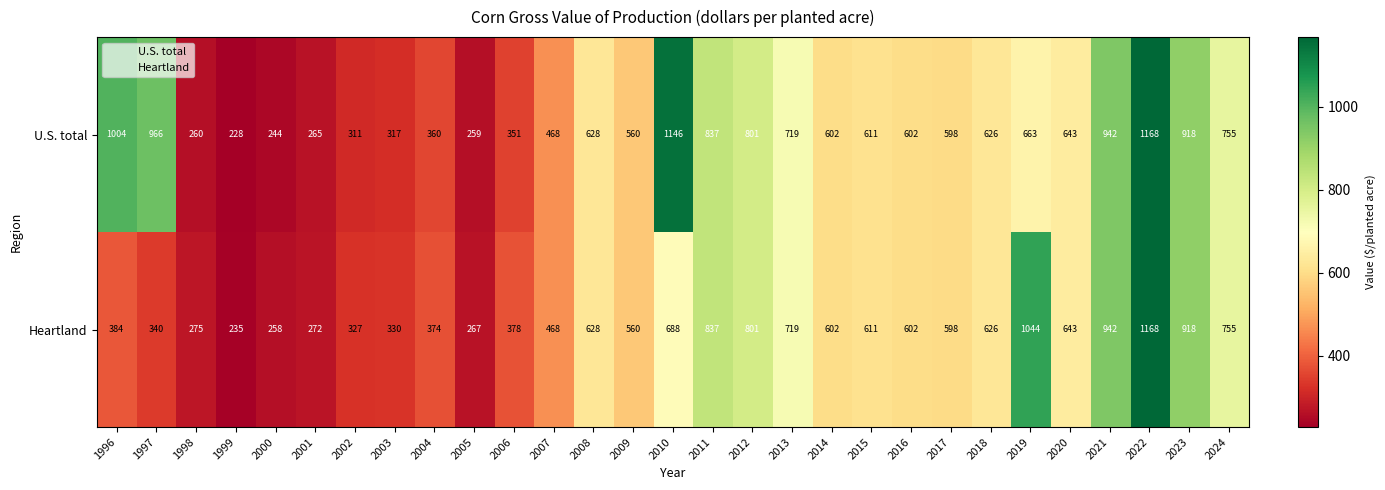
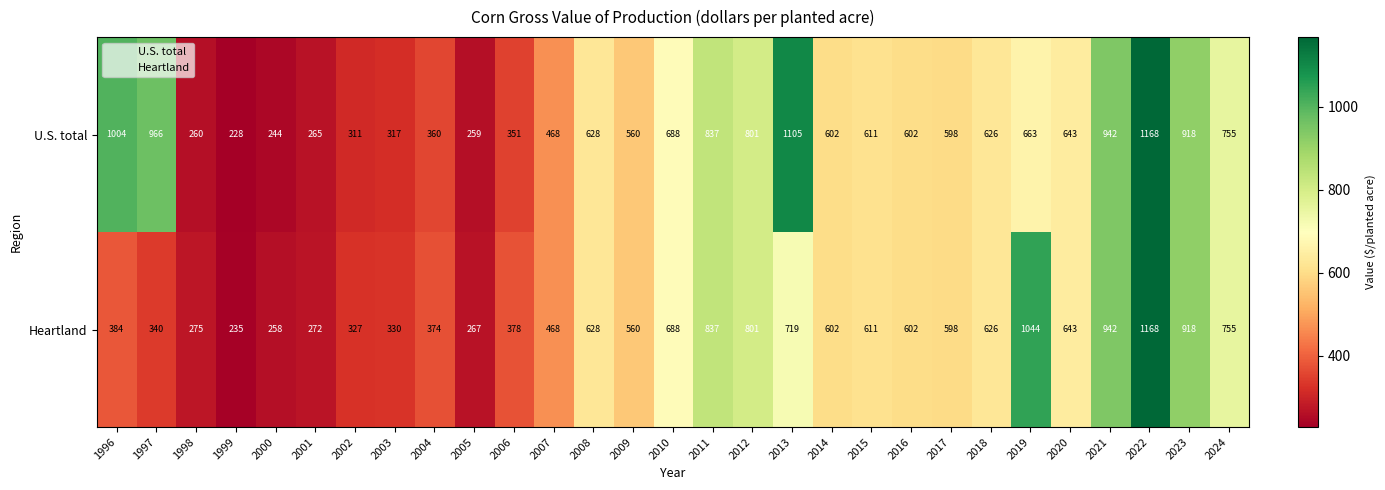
U.S. total, 2010: 1146 -> 688
U.S. total, 2013: 719 -> 1105
